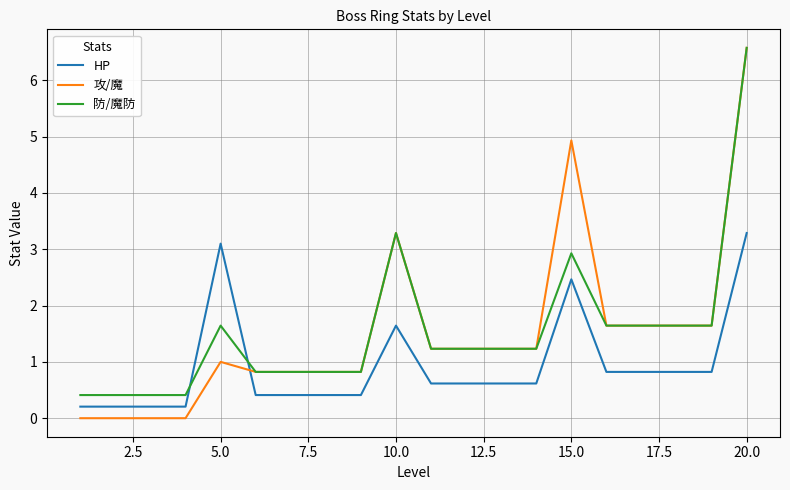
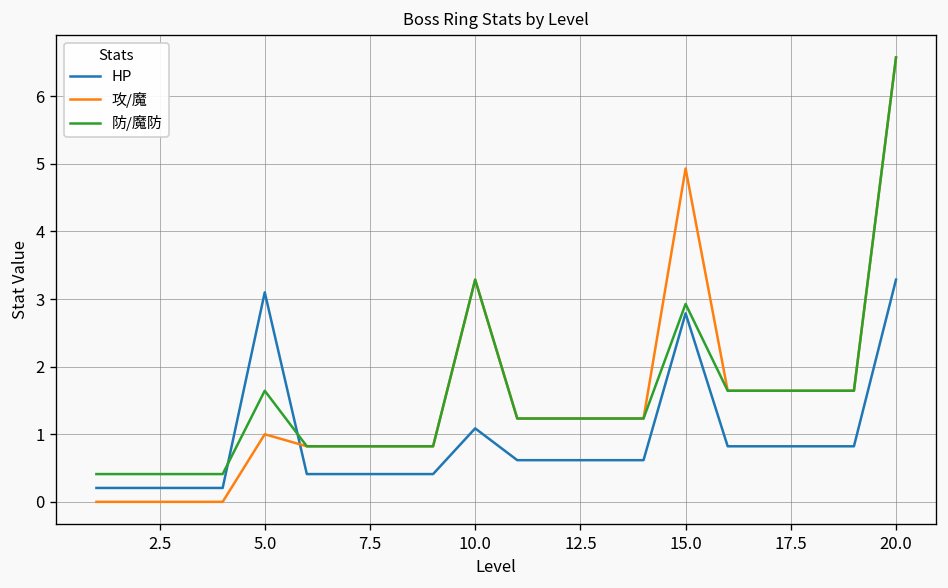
HP, 10.0: 1.6 -> 1.1
HP, 15.0: 2.5 -> 2.8
